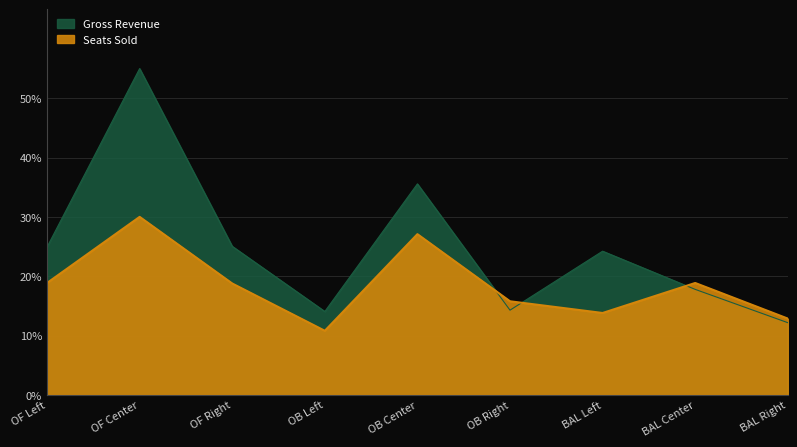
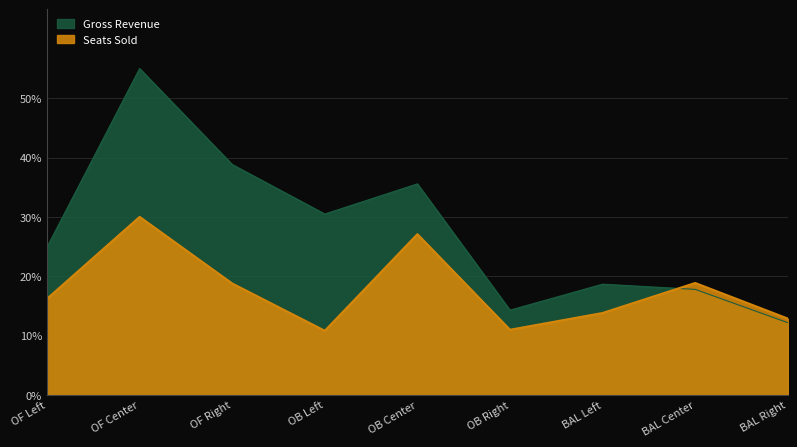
Seats Sold, OF Left: 19% -> 16%
Gross Revenue, OF Right: 25% -> 39%
Gross Revenue, OB Left: 14% -> 30%
Seats Sold, OB Right: 16% -> 11%
Gross Revenue, BAL Left: 24% -> 19%
